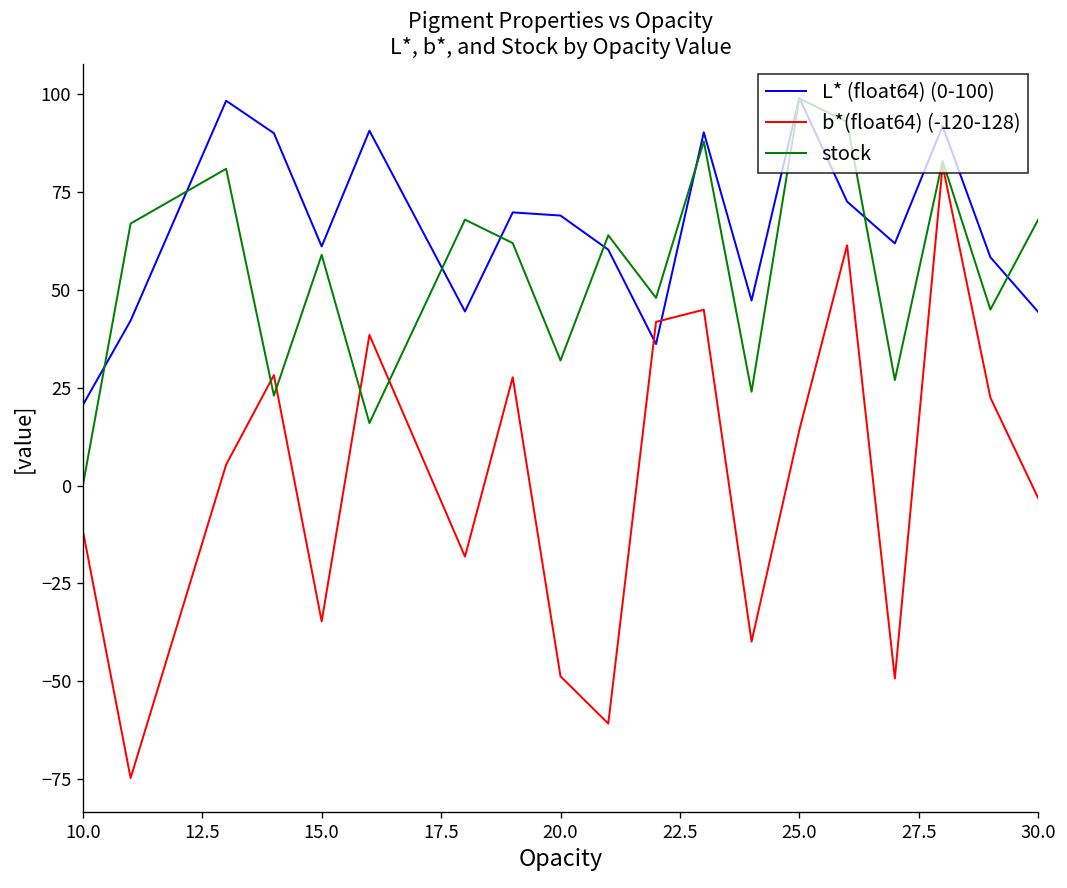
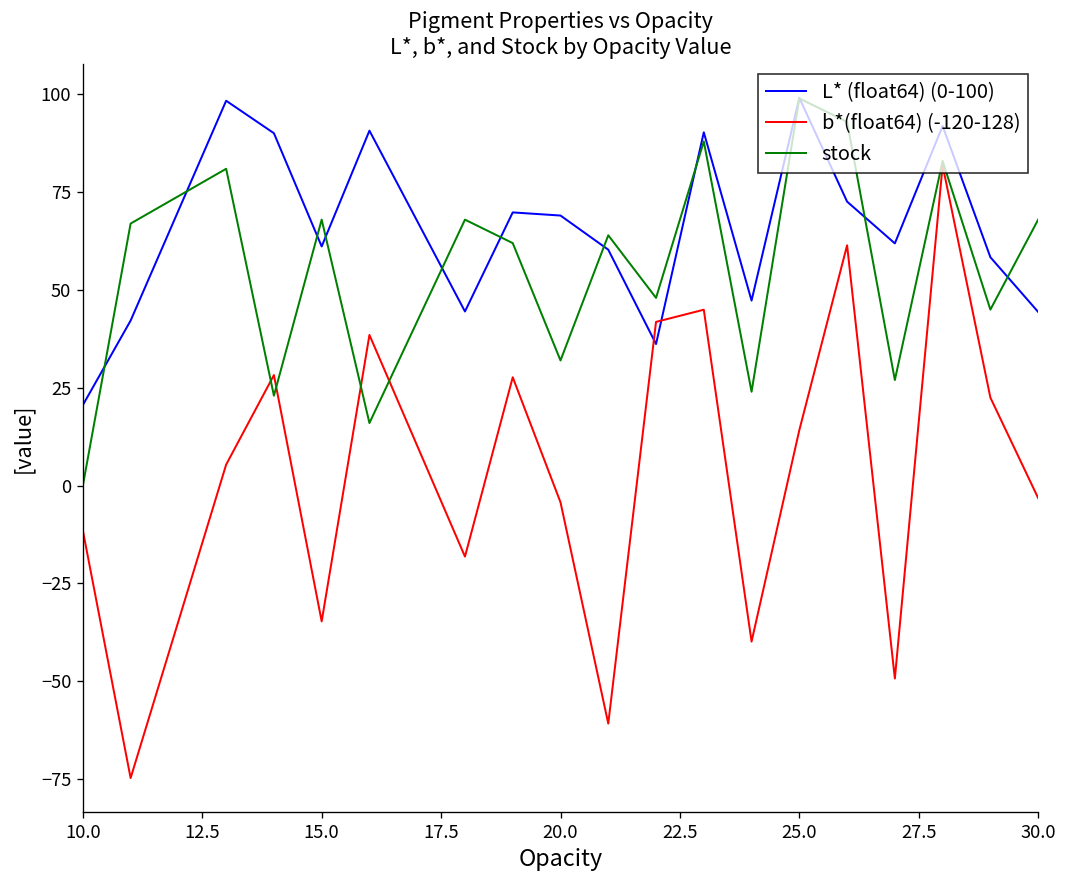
stock, 15.0: 59 -> 68
b*(float64) (-120-128), 20.0: -49 -> -4
